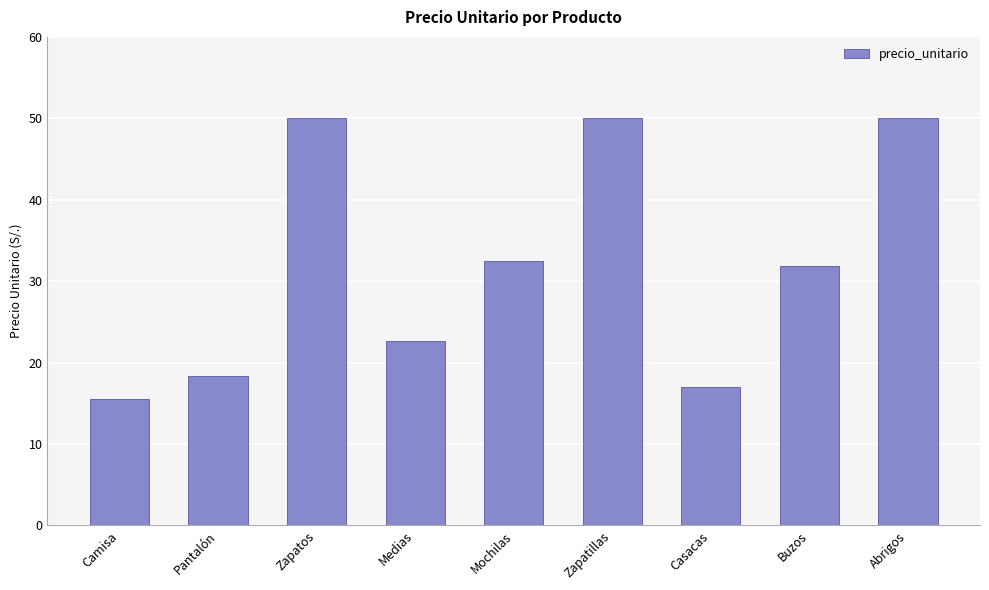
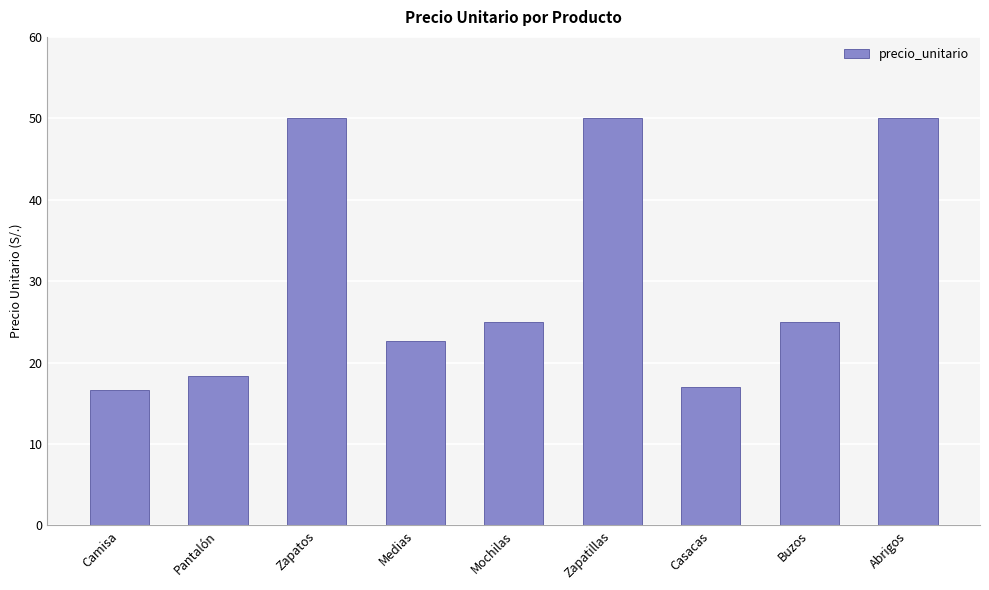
Camisa: 16 -> 17
Mochilas: 33 -> 25
Buzos: 32 -> 25
